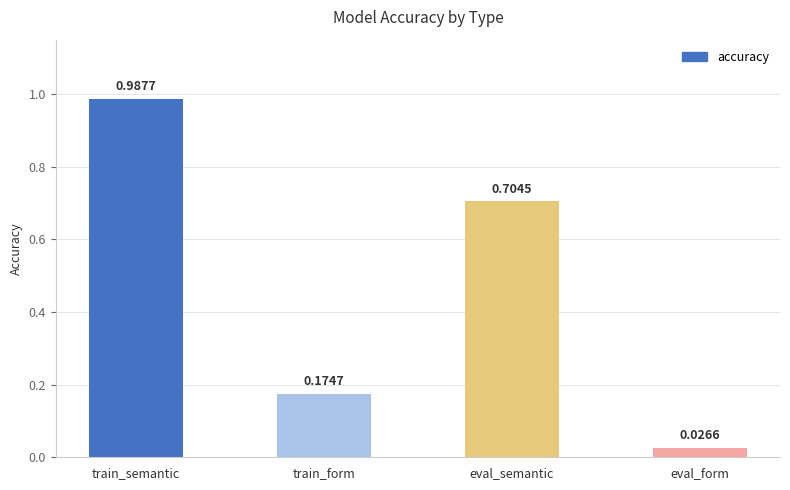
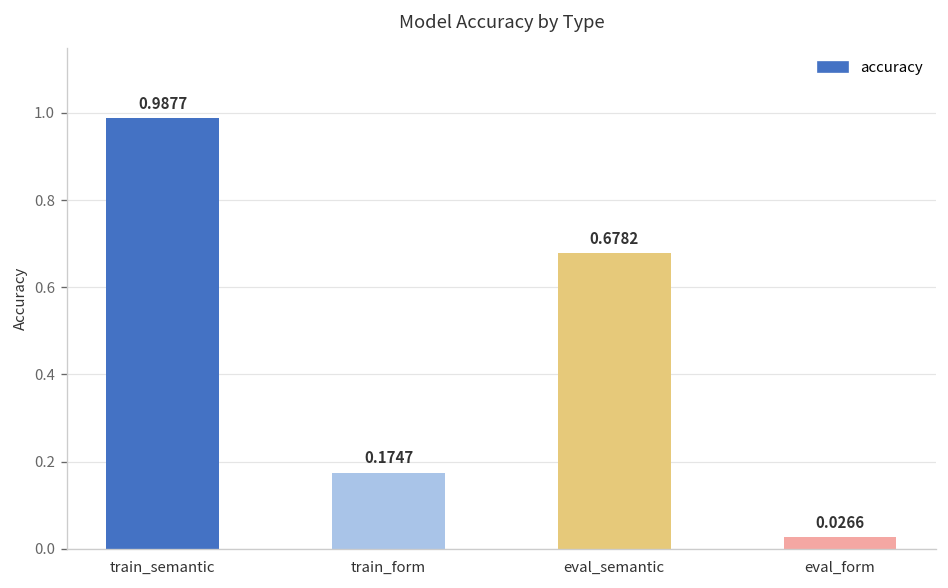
eval_semantic: 0.7045 -> 0.6782
